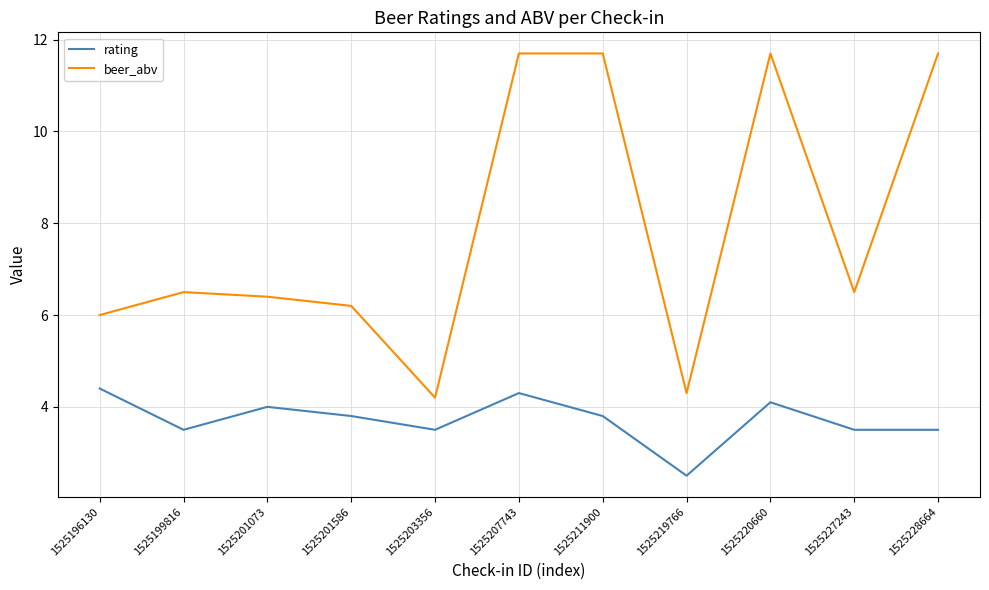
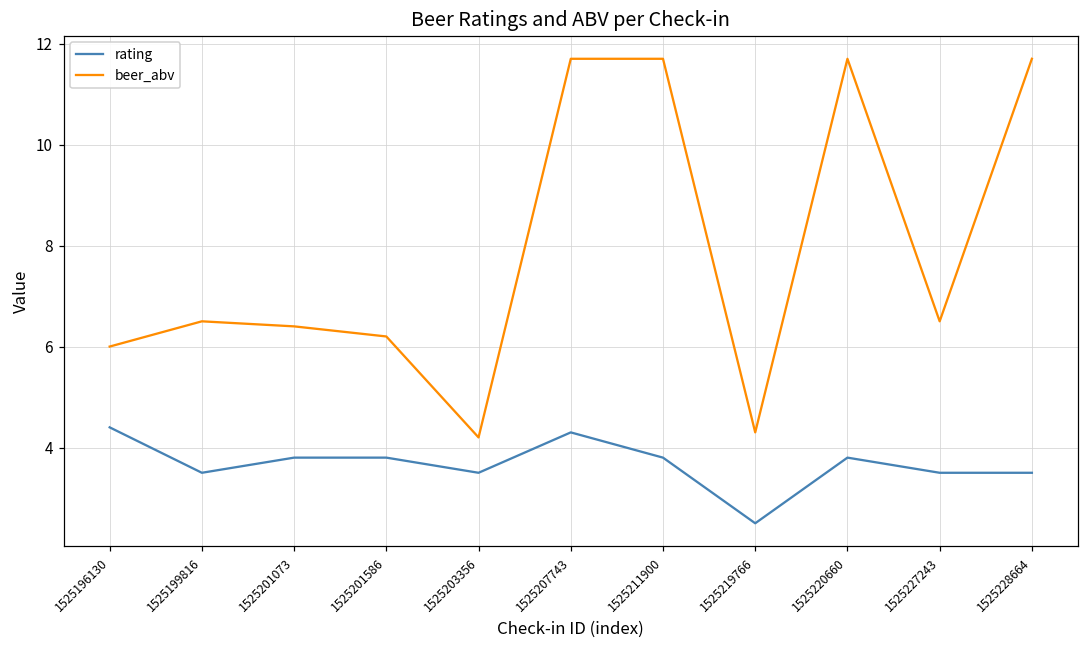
rating, 1525201073: 4.0 -> 3.8
rating, 1525220660: 4.1 -> 3.8
